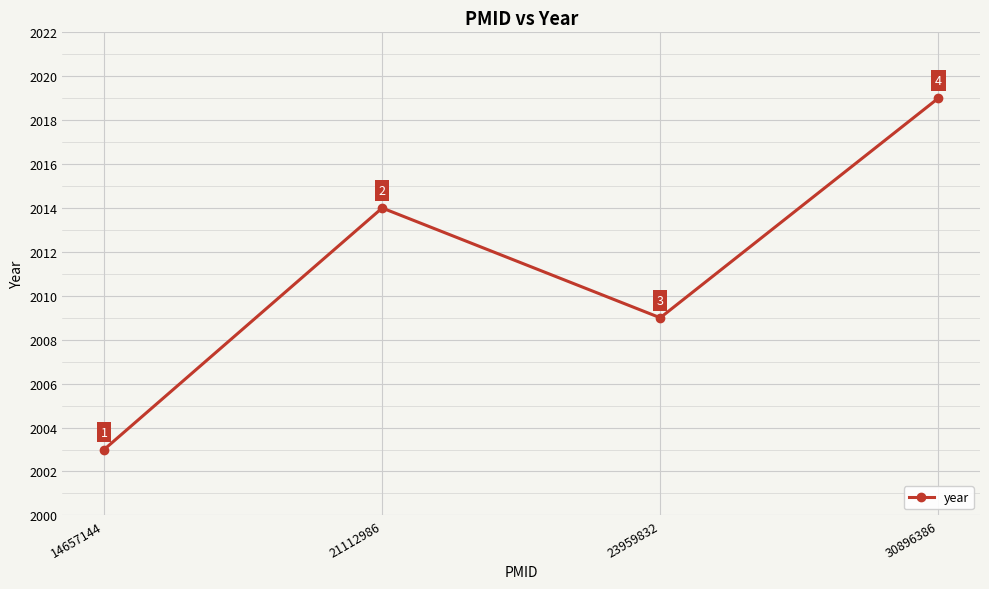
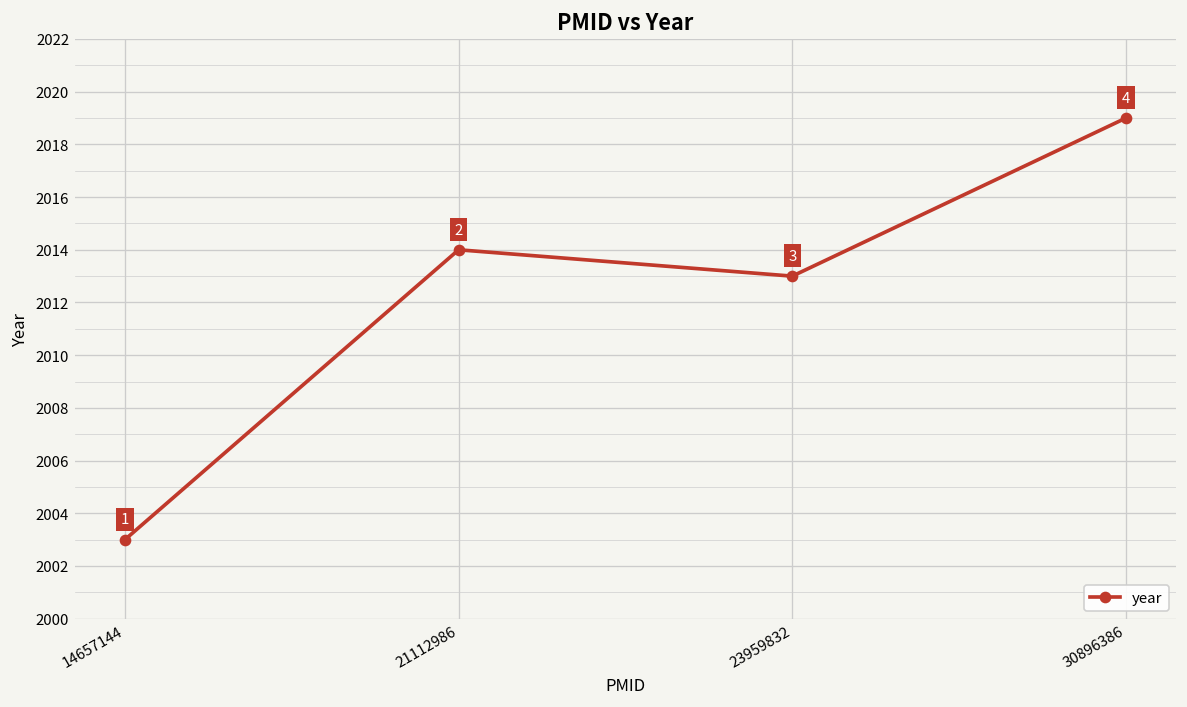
23959832: 2009 -> 2013
